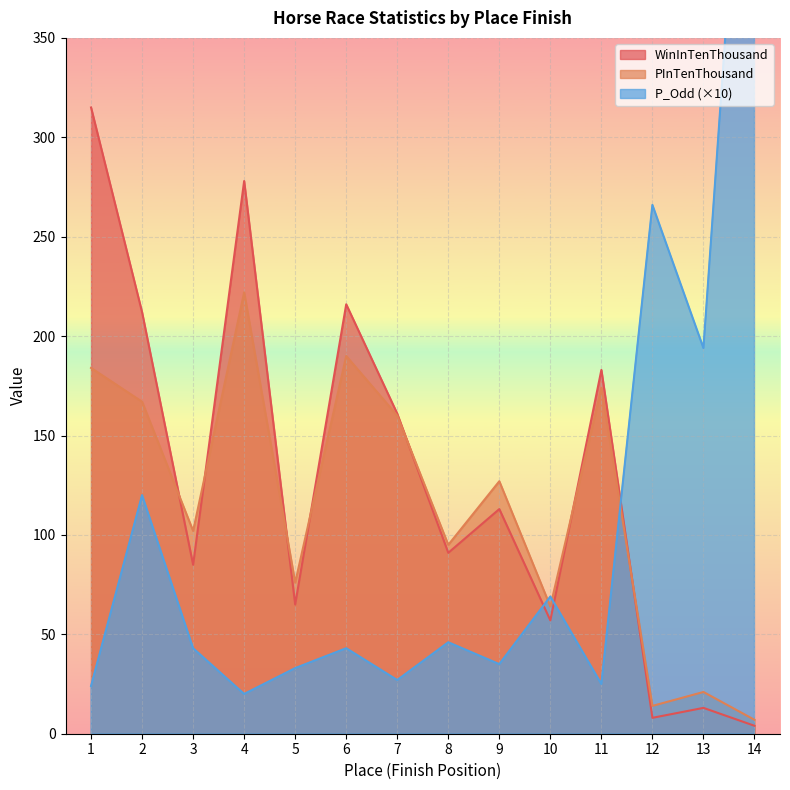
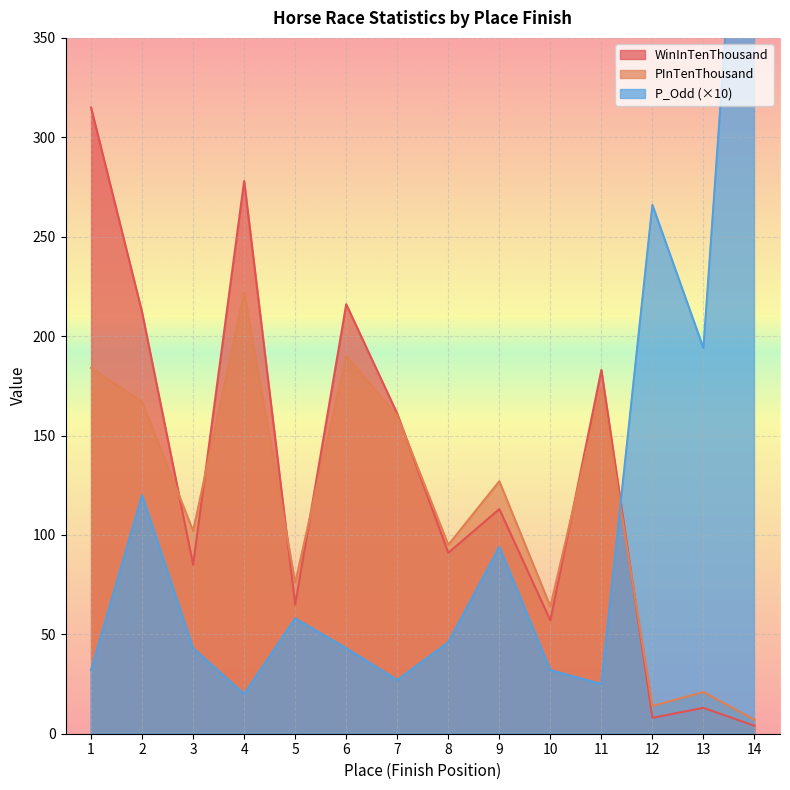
P_Odd (×10), 1: 24 -> 32
P_Odd (×10), 5: 33 -> 58
P_Odd (×10), 9: 35 -> 94
P_Odd (×10), 10: 69 -> 32
